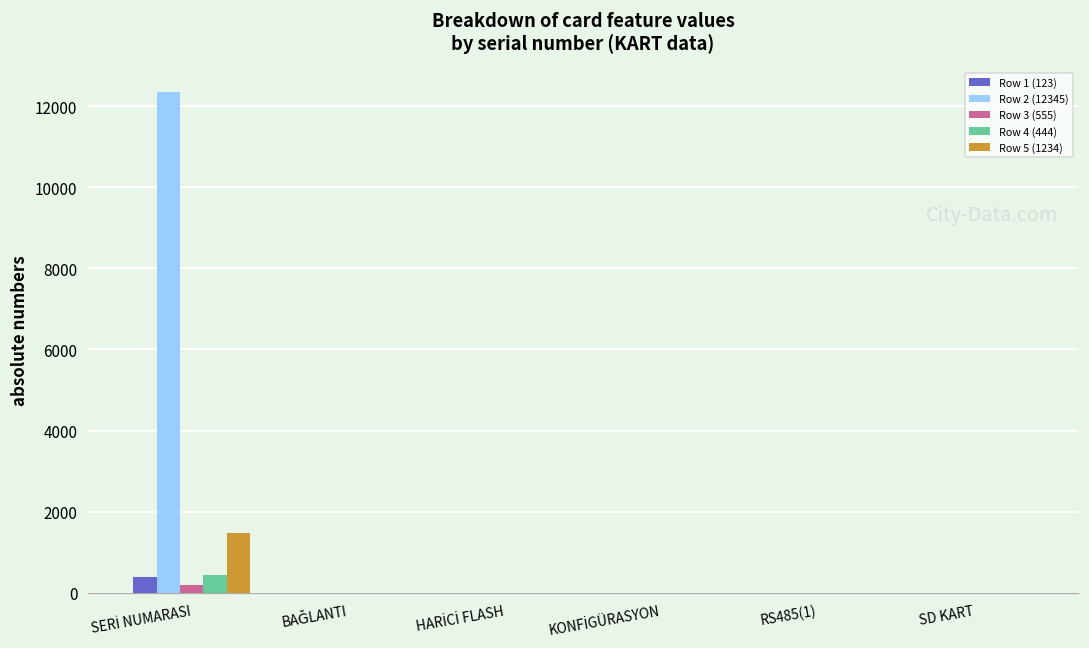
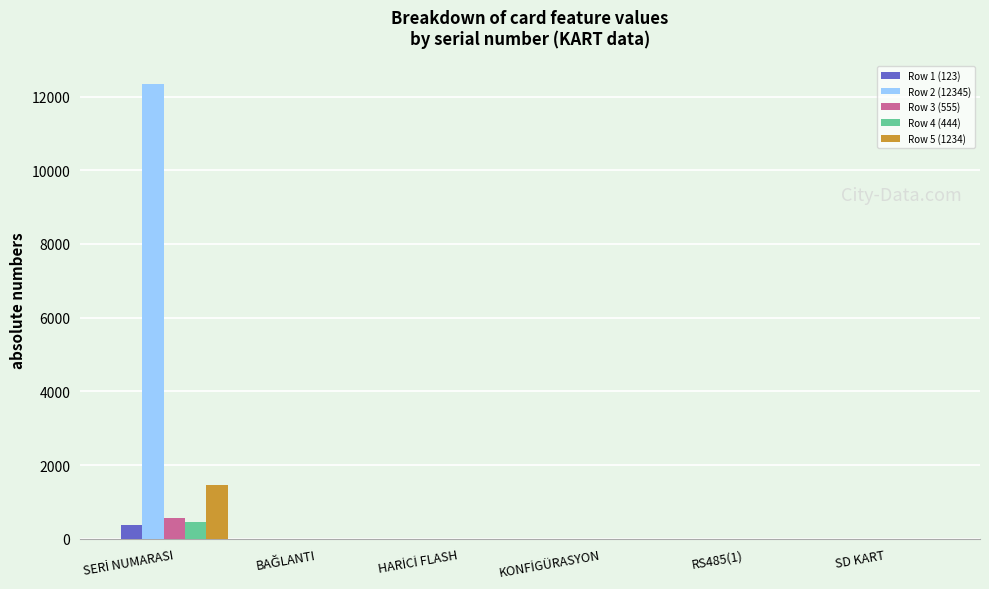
Row 3 (555), SERİ NUMARASI: 200 -> 600
